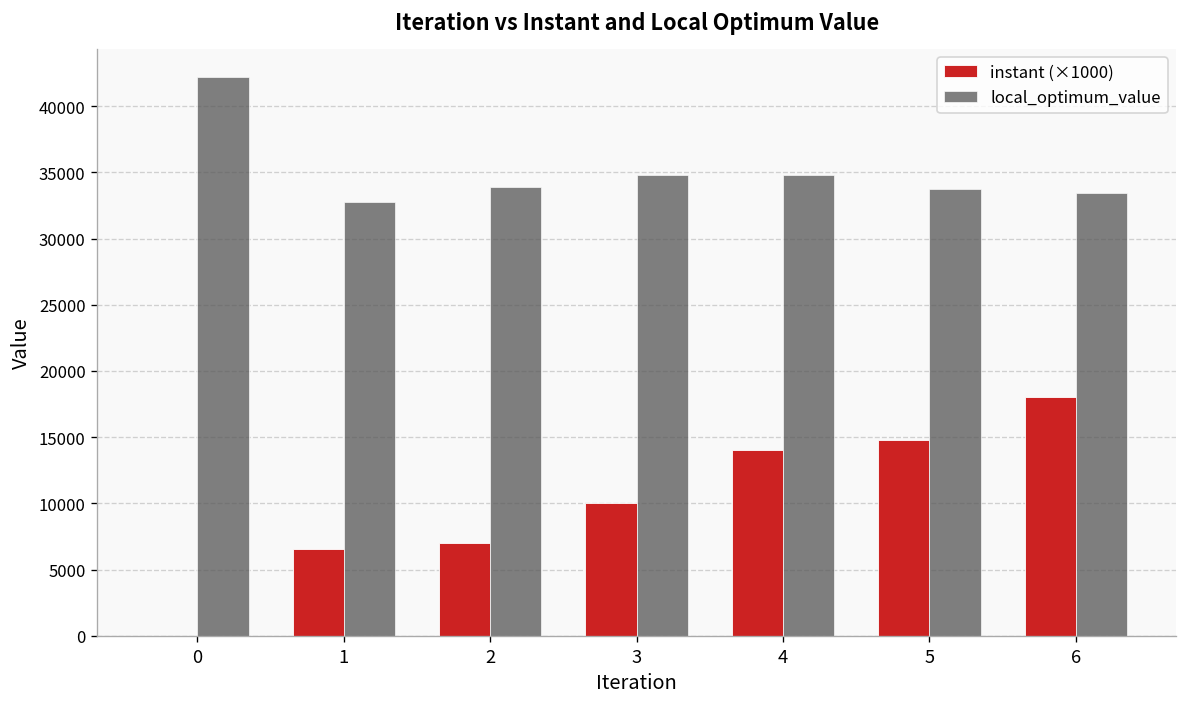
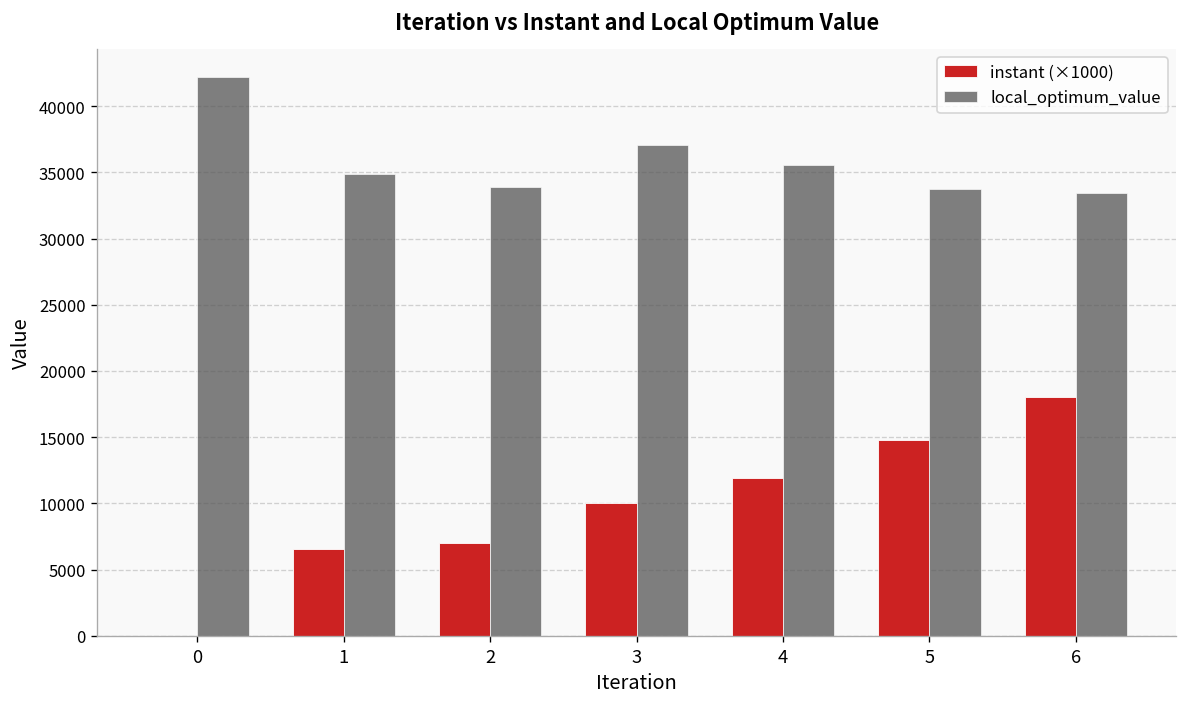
local_optimum_value, 1: 32800 -> 34900
local_optimum_value, 3: 34800 -> 37100
instant (×1000), 4: 14100 -> 11900
local_optimum_value, 4: 34800 -> 35600
